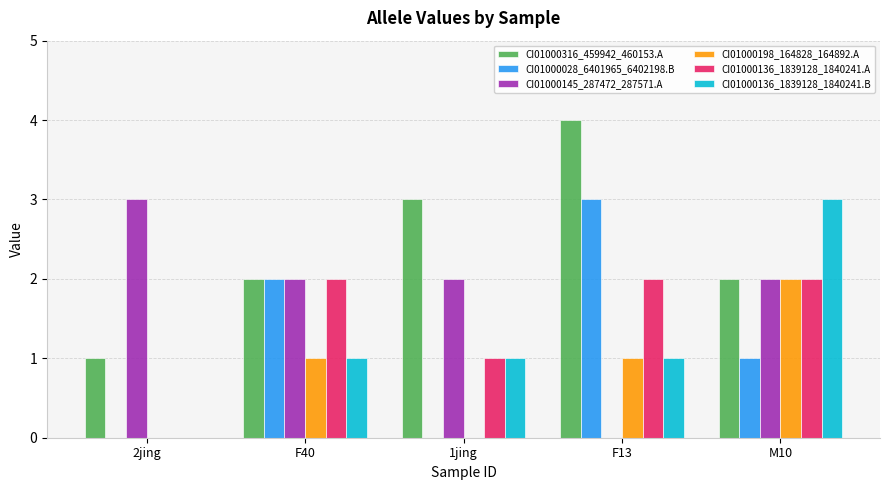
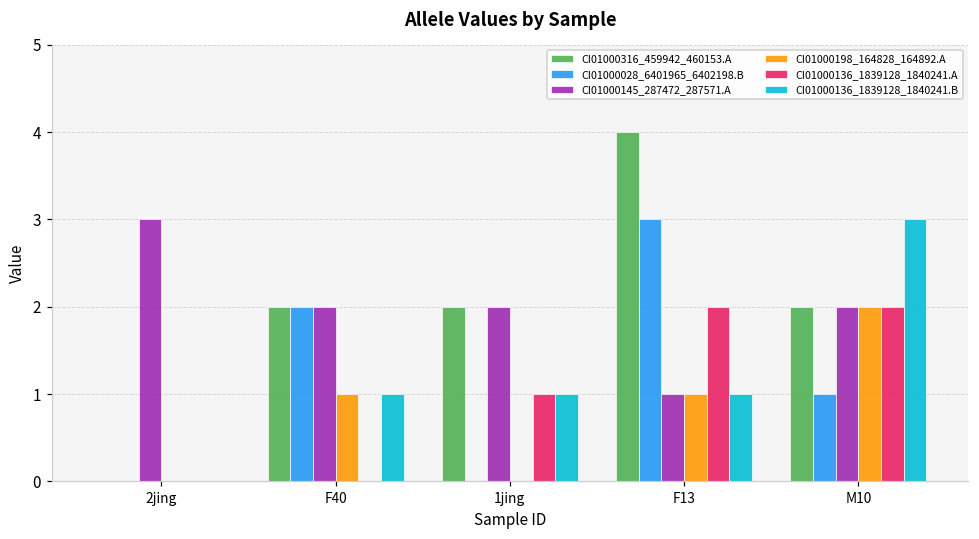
CI01000316_459942_460153.A, 2jing: 1 -> 0
CI01000136_1839128_1840241.A, F40: 2 -> 0
CI01000316_459942_460153.A, 1jing: 3 -> 2
CI01000145_287472_287571.A, F13: 0 -> 1
